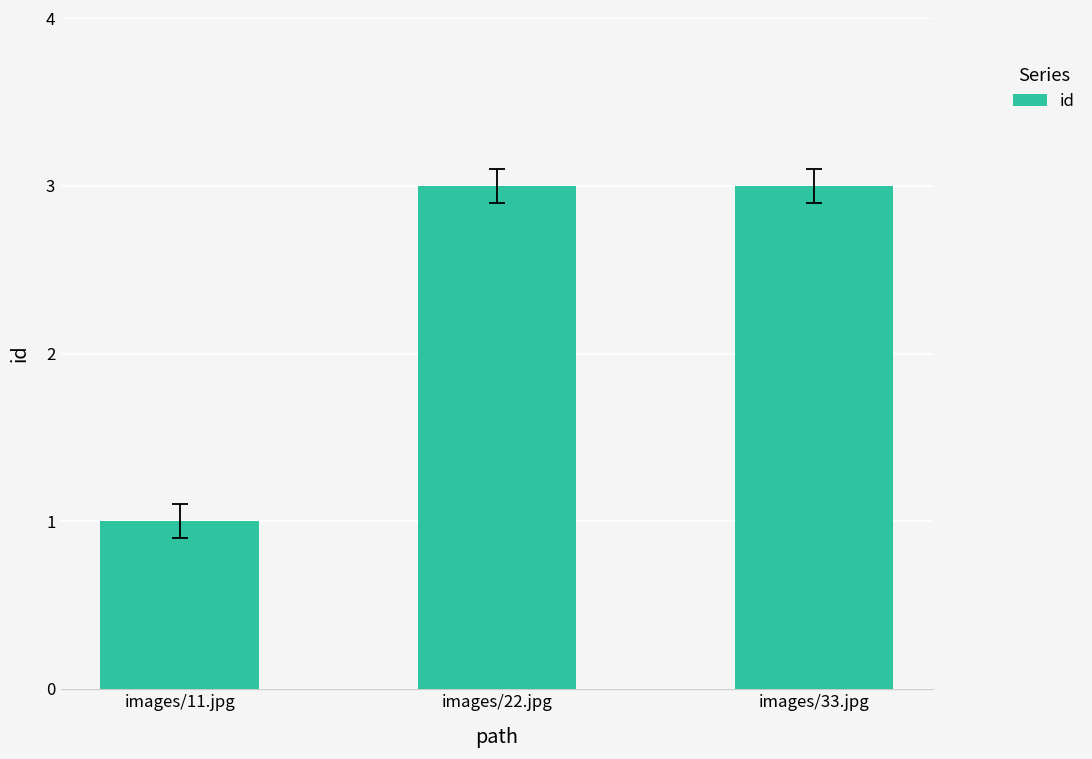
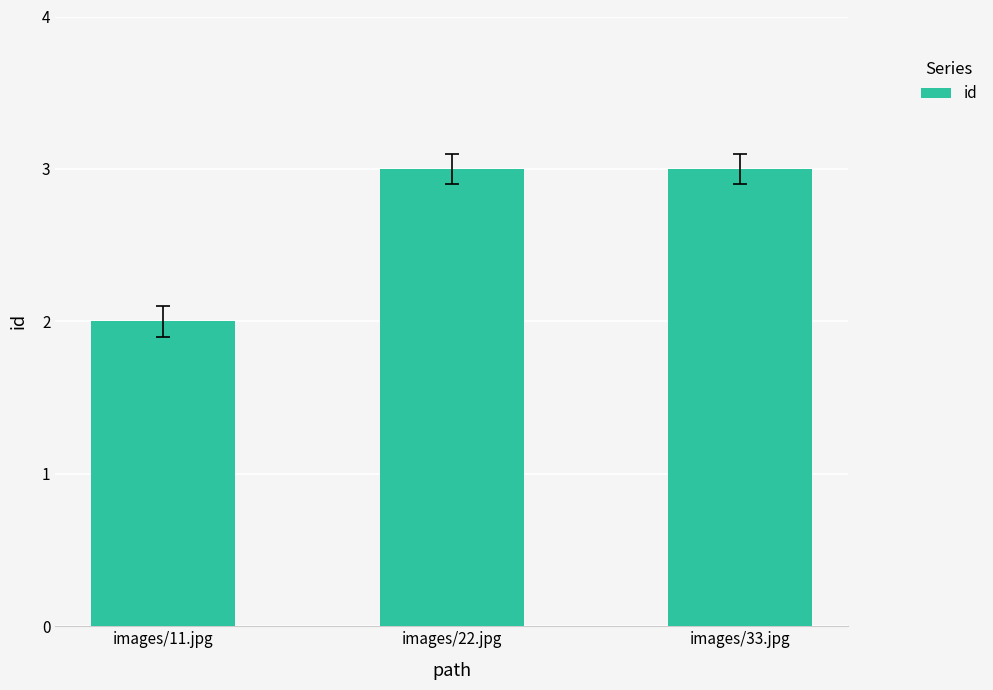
id, images/11.jpg: 1 -> 2
